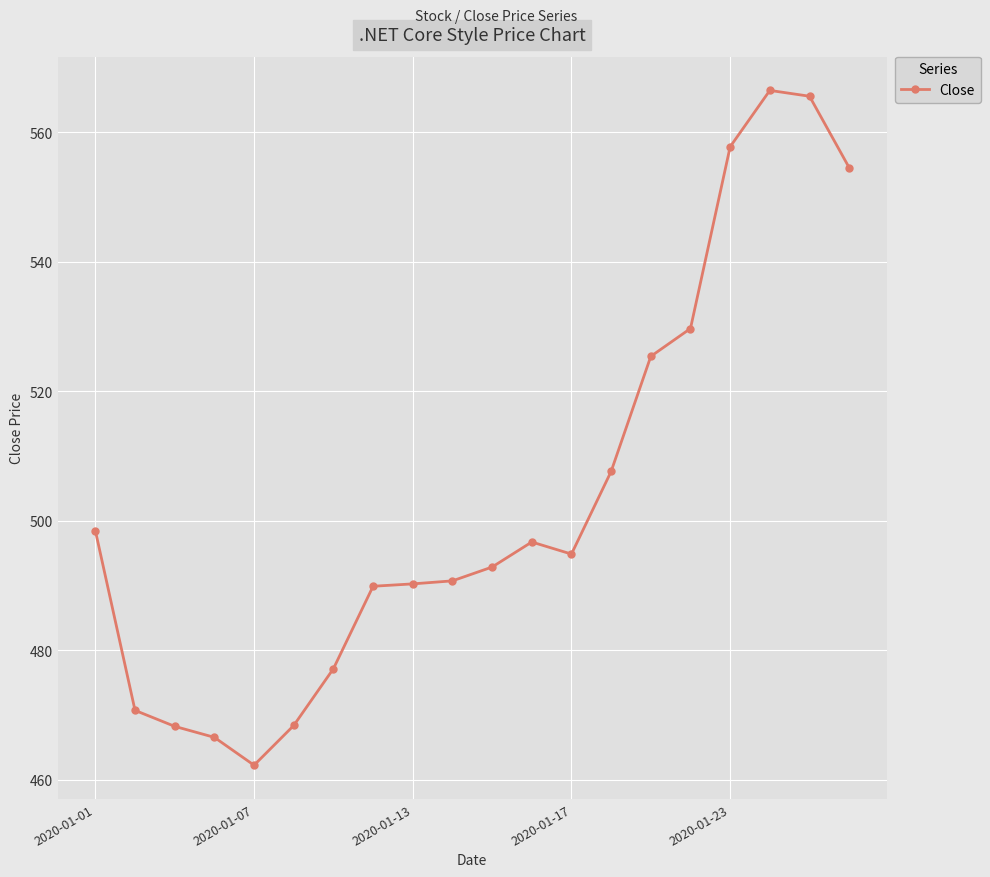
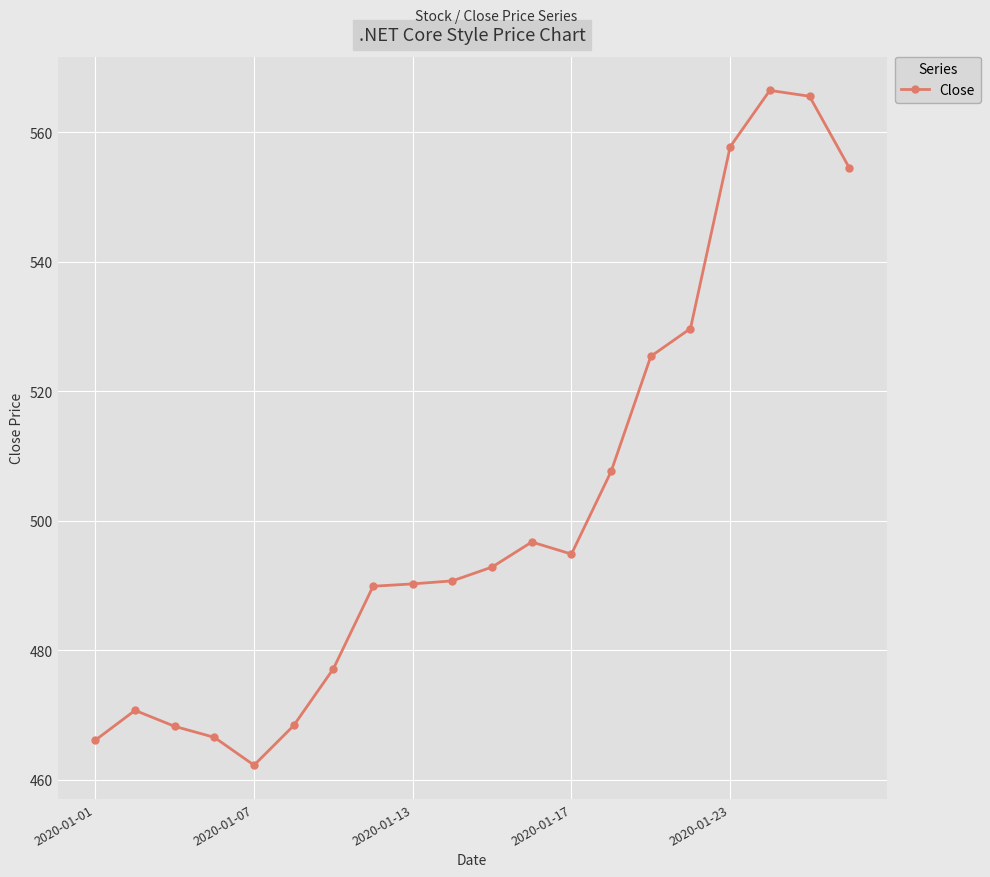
2020-01-01: 498 -> 466
